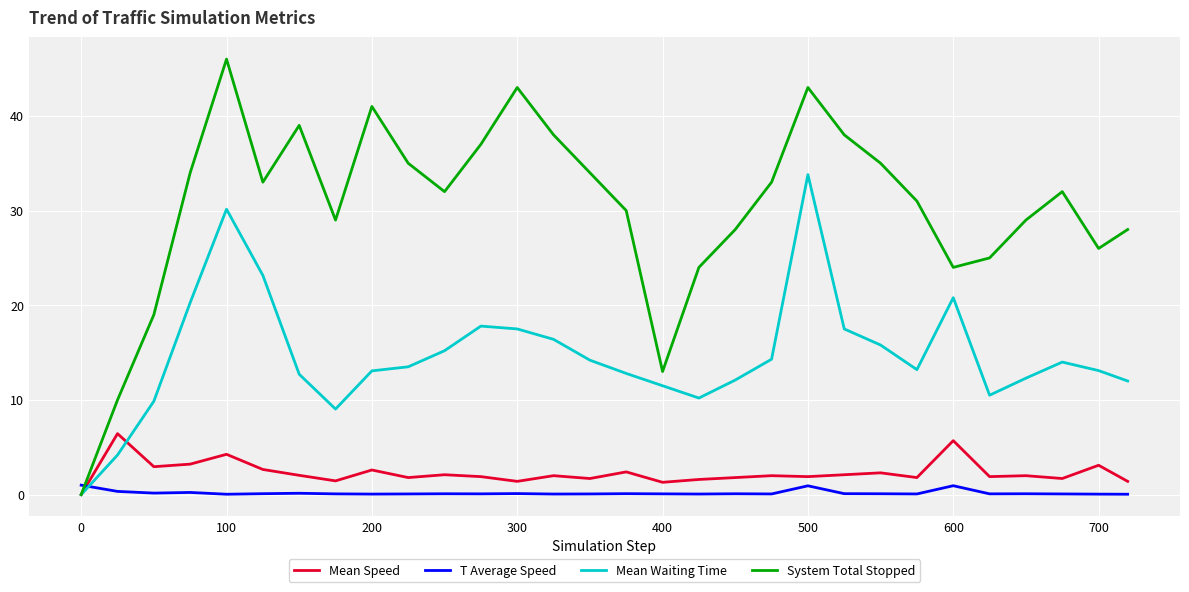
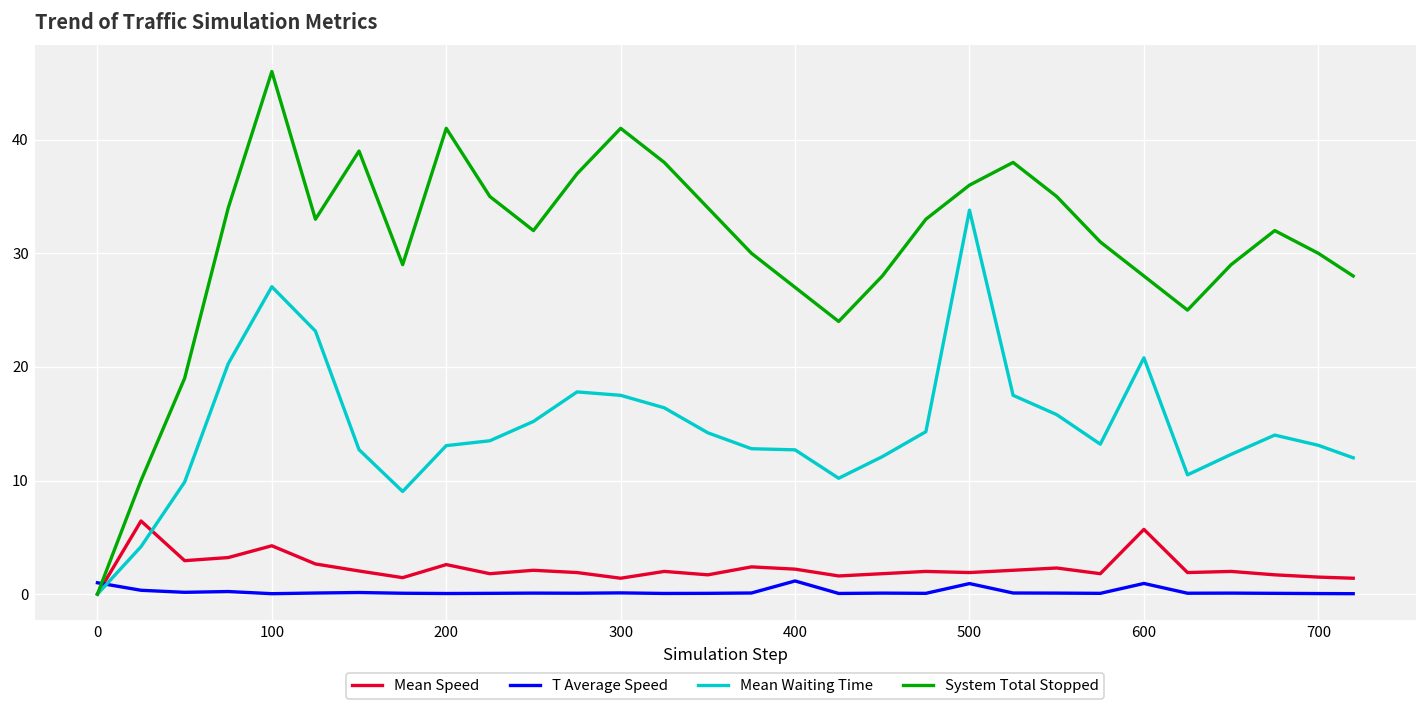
Mean Waiting Time, 100: 30 -> 27
System Total Stopped, 300: 43 -> 41
Mean Speed, 400: 1 -> 2
T Average Speed, 400: 0 -> 1
Mean Waiting Time, 400: 12 -> 13
System Total Stopped, 400: 13 -> 27
System Total Stopped, 500: 43 -> 36
System Total Stopped, 600: 24 -> 28
Mean Speed, 700: 3 -> 2
System Total Stopped, 700: 26 -> 30
